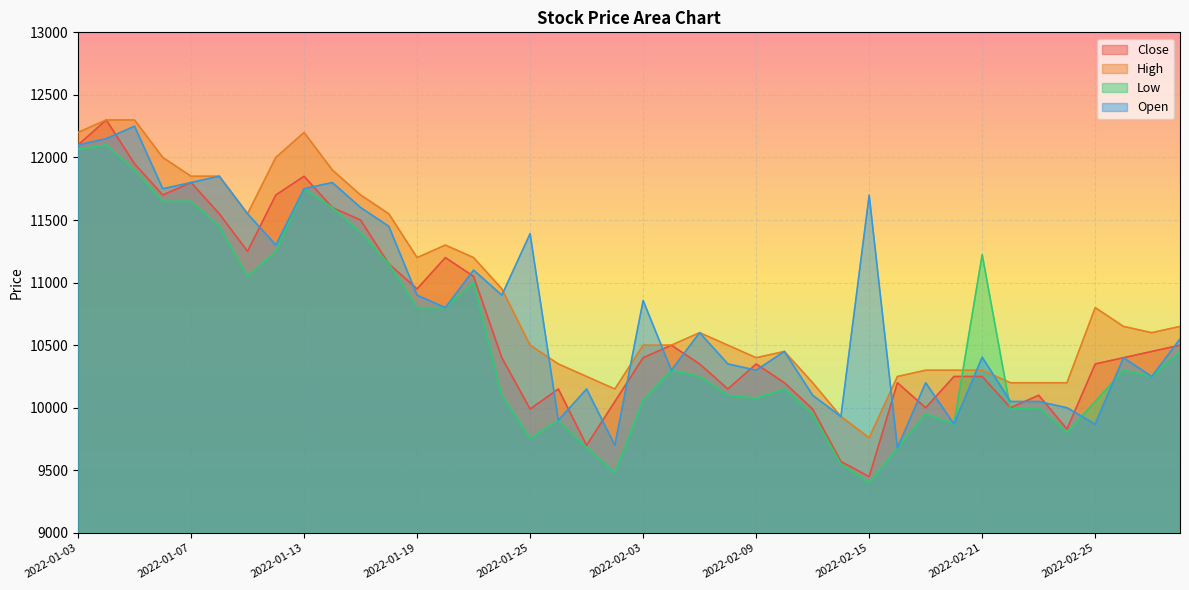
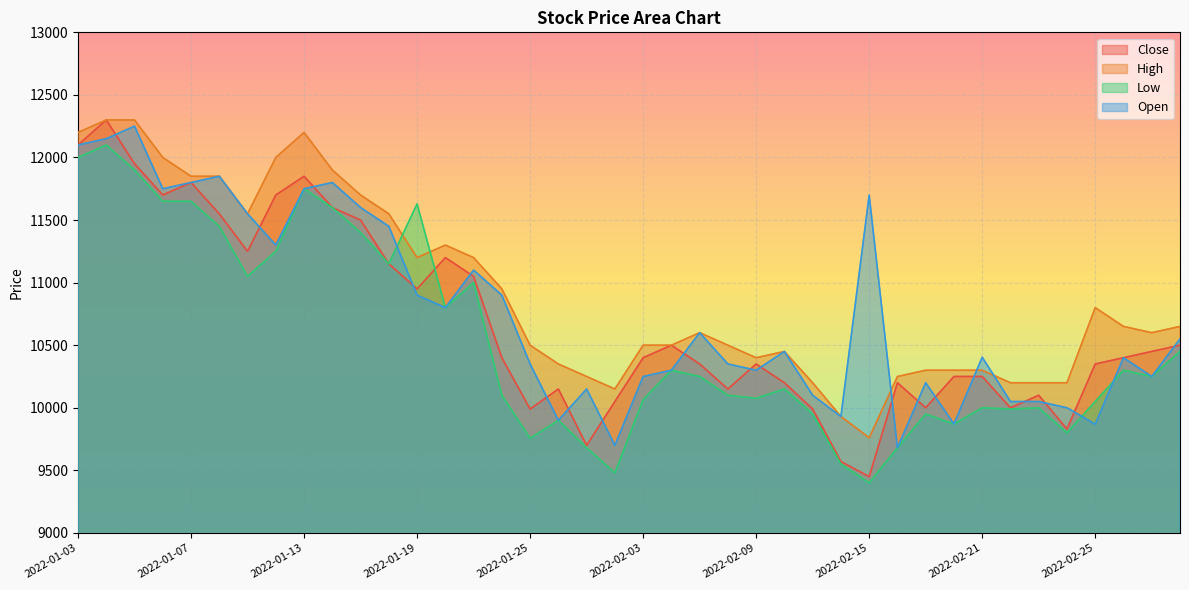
Low, 2022-01-03: 12070 -> 12000
Low, 2022-01-19: 10800 -> 11630
Open, 2022-01-25: 11390 -> 10350
Open, 2022-02-03: 10860 -> 10250
Low, 2022-02-21: 11220 -> 10000
